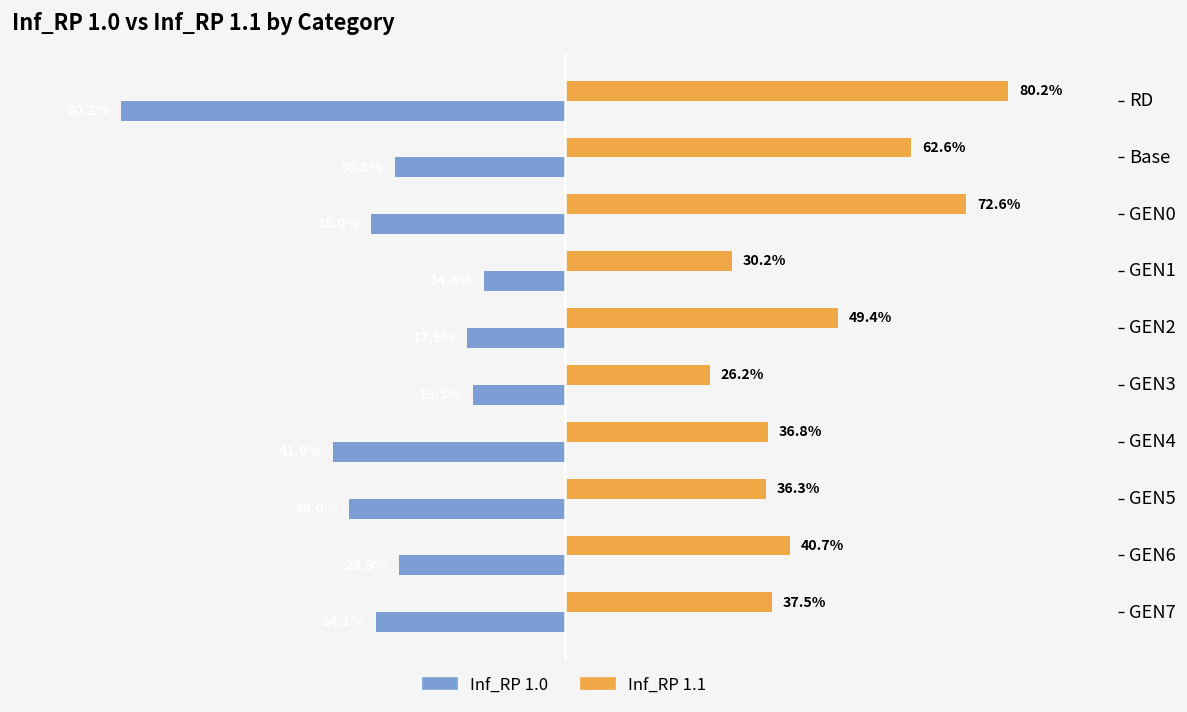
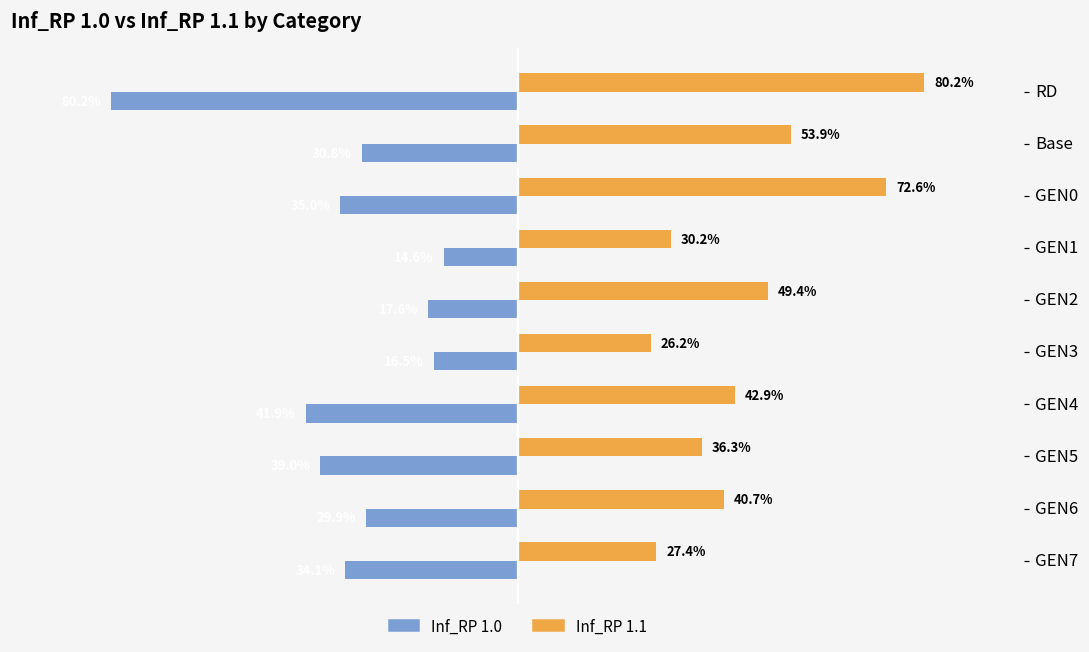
Inf_RP 1.1, Base: 62.6% -> 53.9%
Inf_RP 1.1, GEN4: 36.8% -> 42.9%
Inf_RP 1.1, GEN7: 37.5% -> 27.4%
